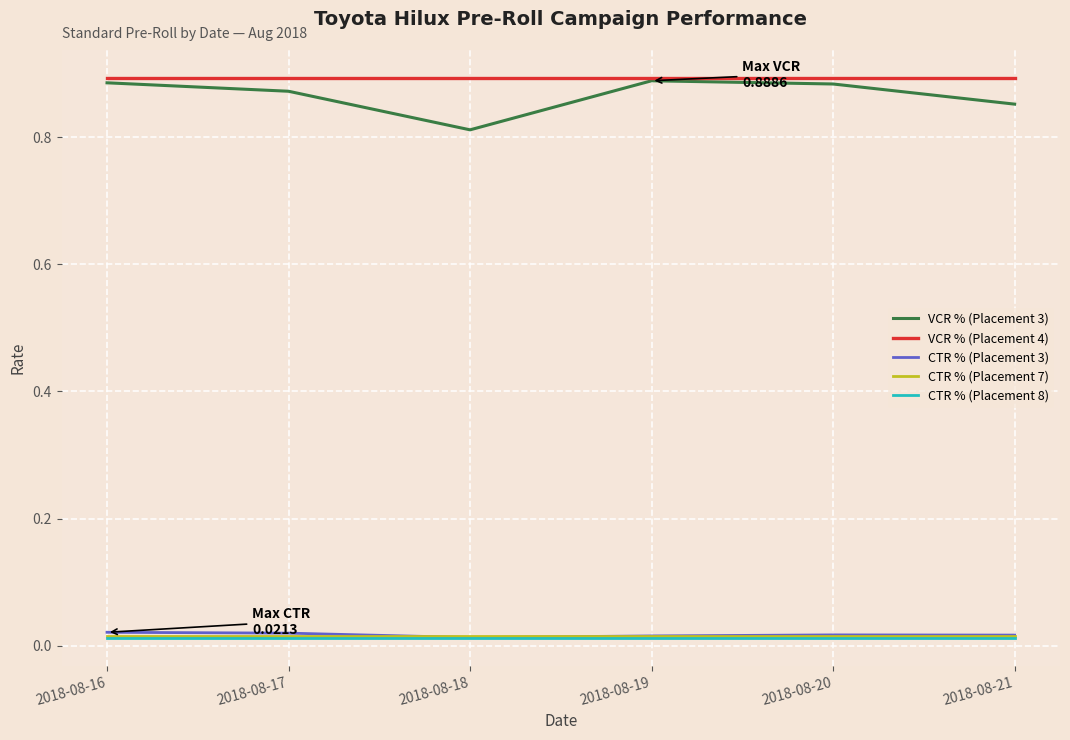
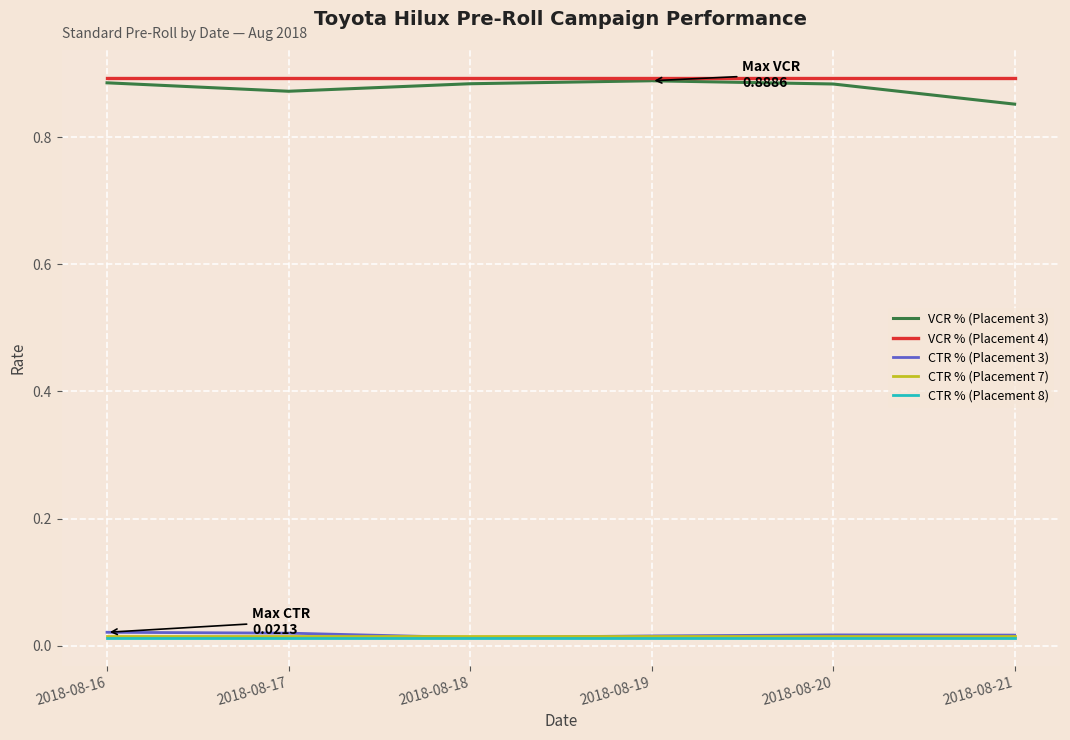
VCR % (Placement 3), 2018-08-18: 0.81 -> 0.88
